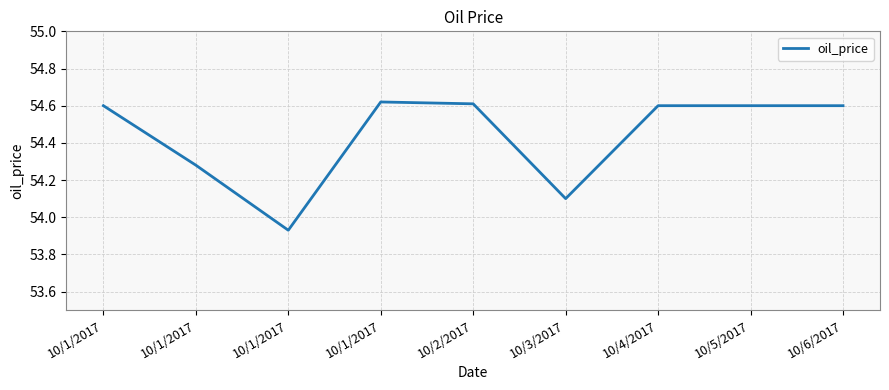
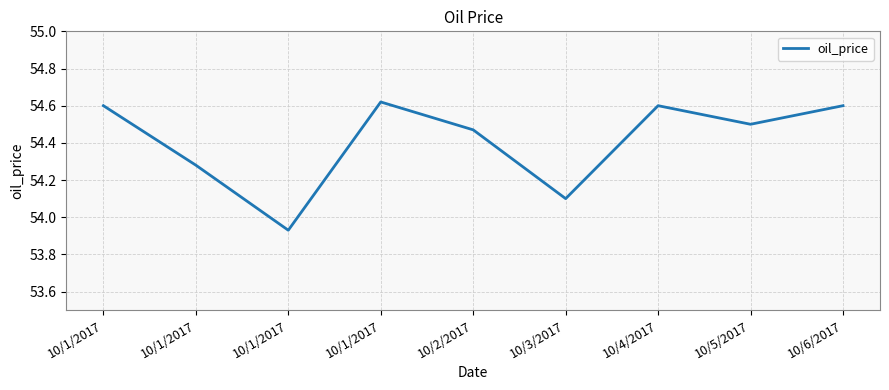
10/2/2017: 54.61 -> 54.47
10/5/2017: 54.6 -> 54.5
